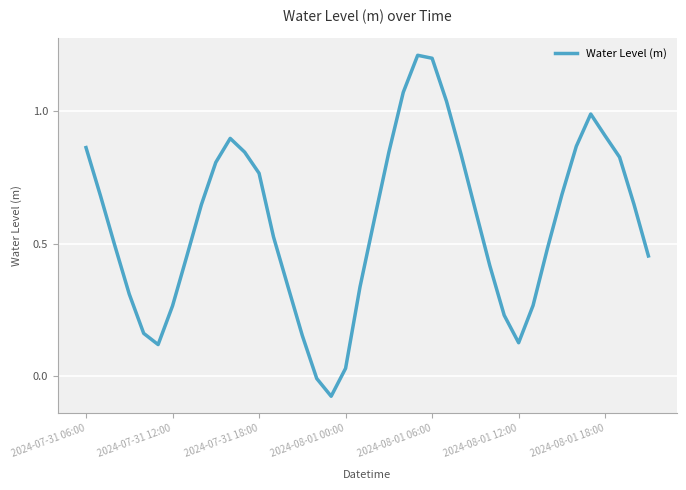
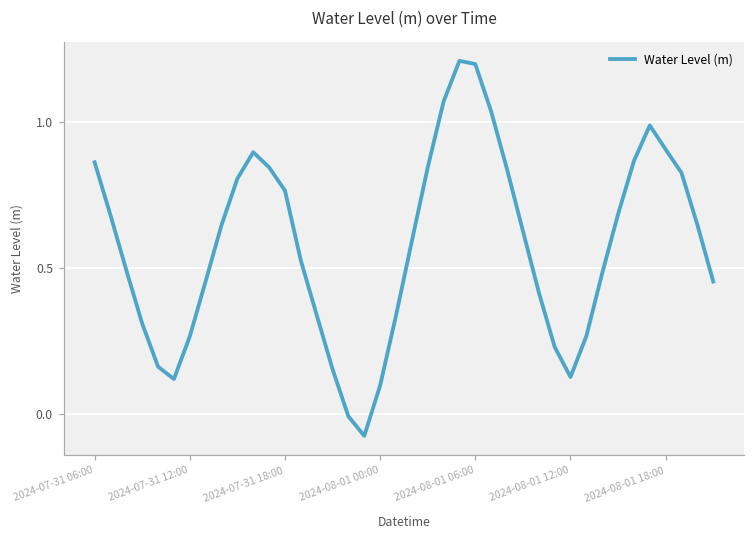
2024-08-01 00:00: 0.03 -> 0.10
